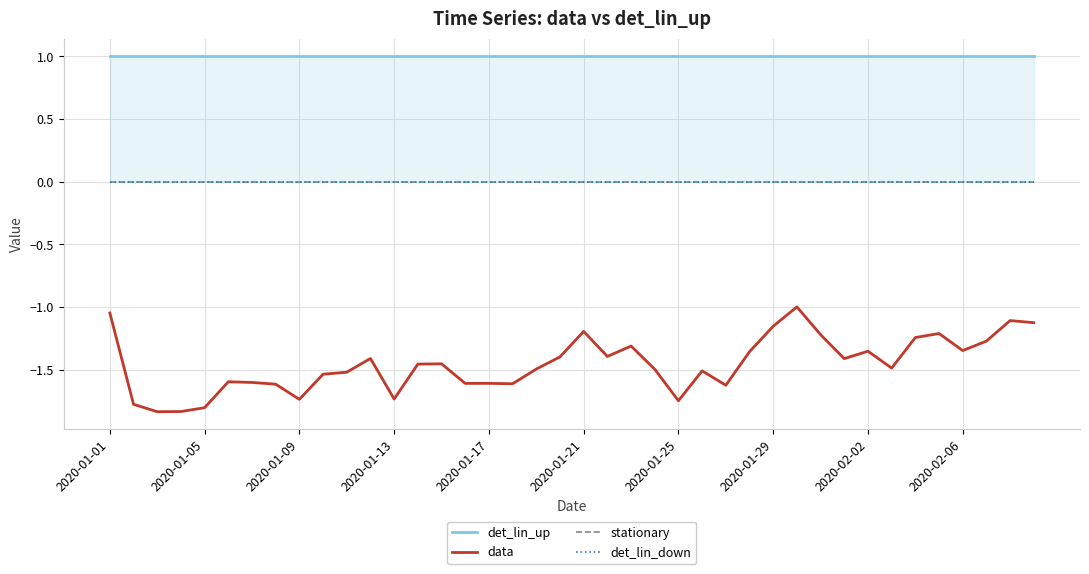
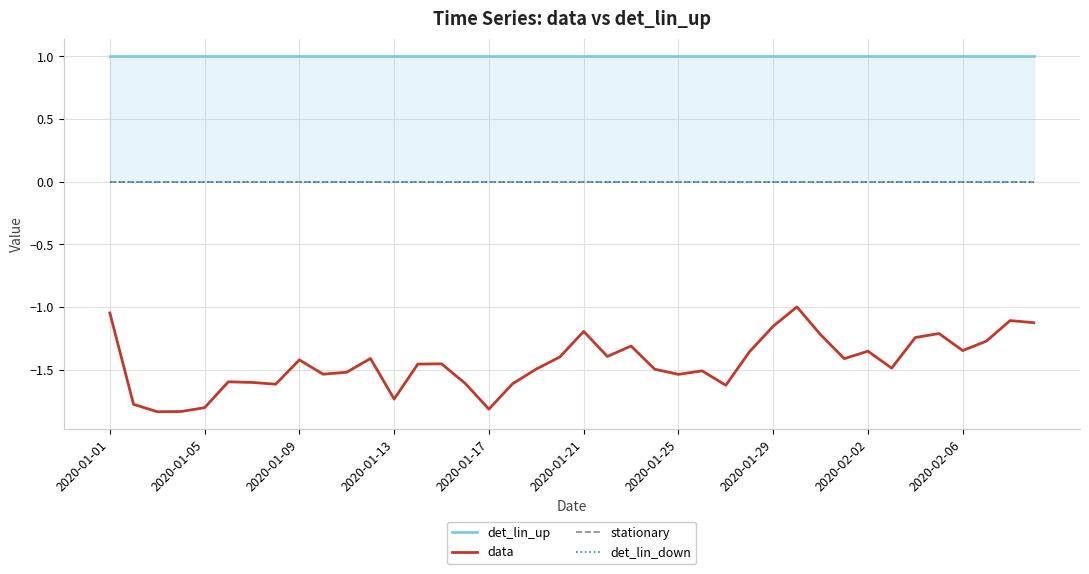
data, 2020-01-09: -1.74 -> -1.42
data, 2020-01-17: -1.61 -> -1.81
data, 2020-01-25: -1.75 -> -1.54
